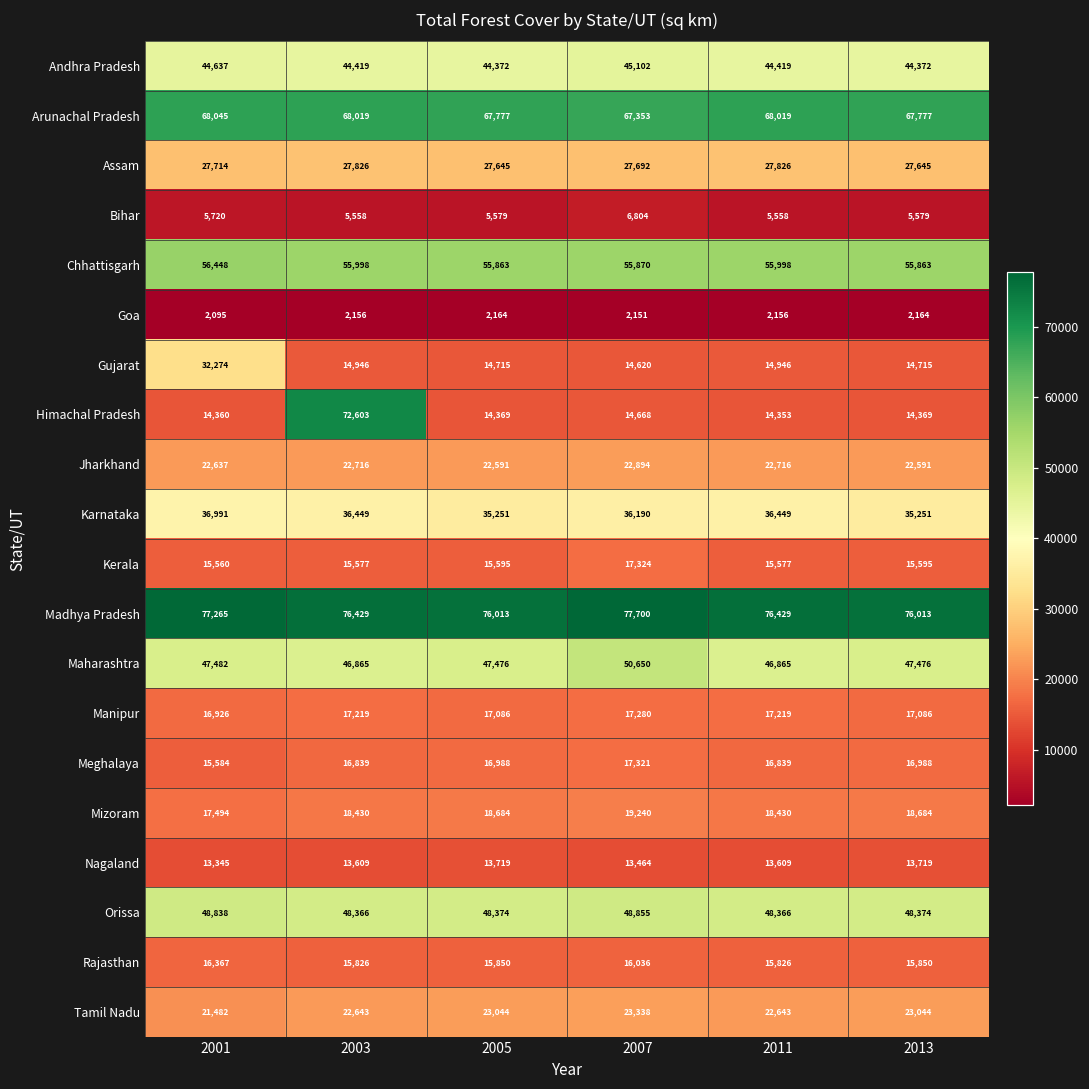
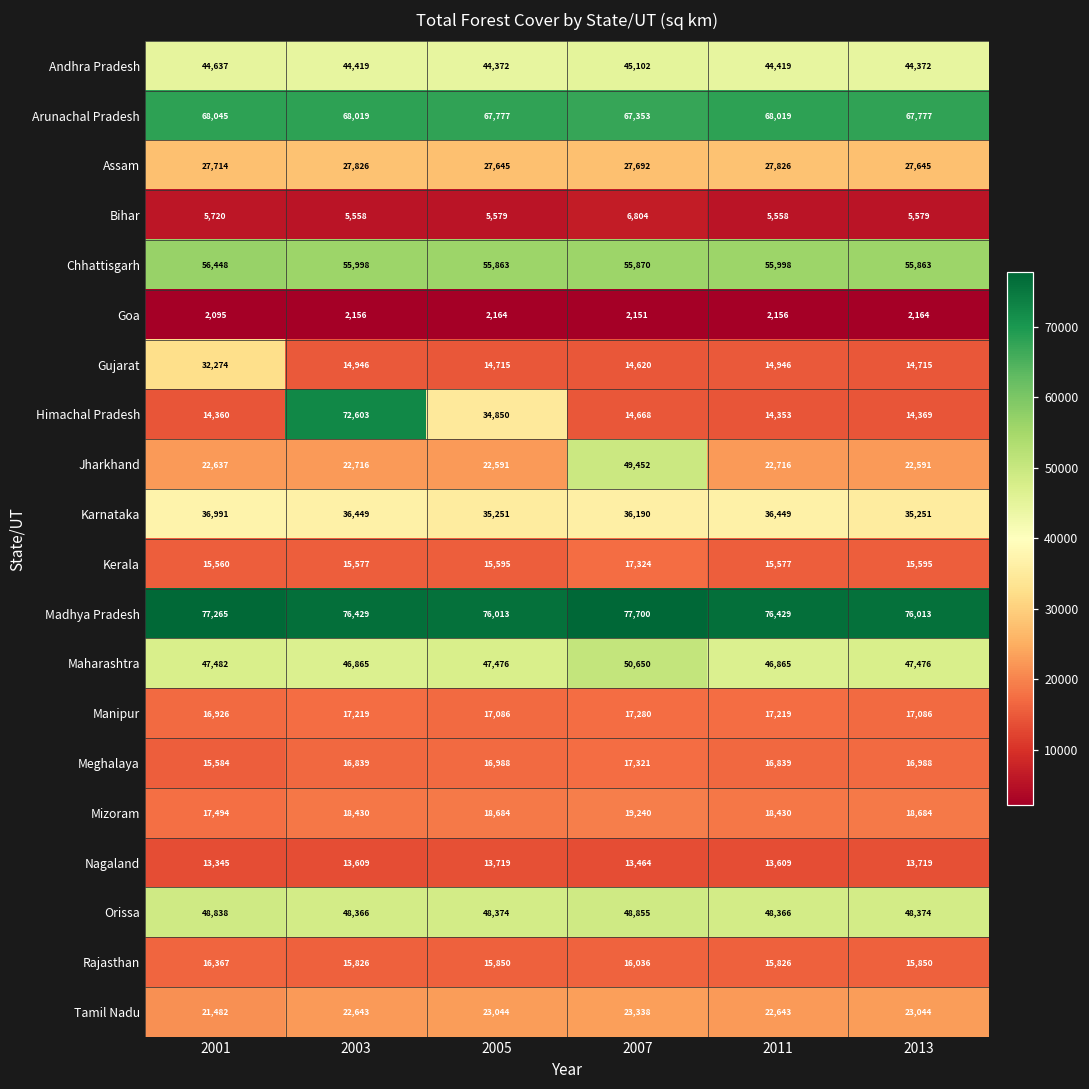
Himachal Pradesh, 2005: 14,369 -> 34,850
Jharkhand, 2007: 22,894 -> 49,452
